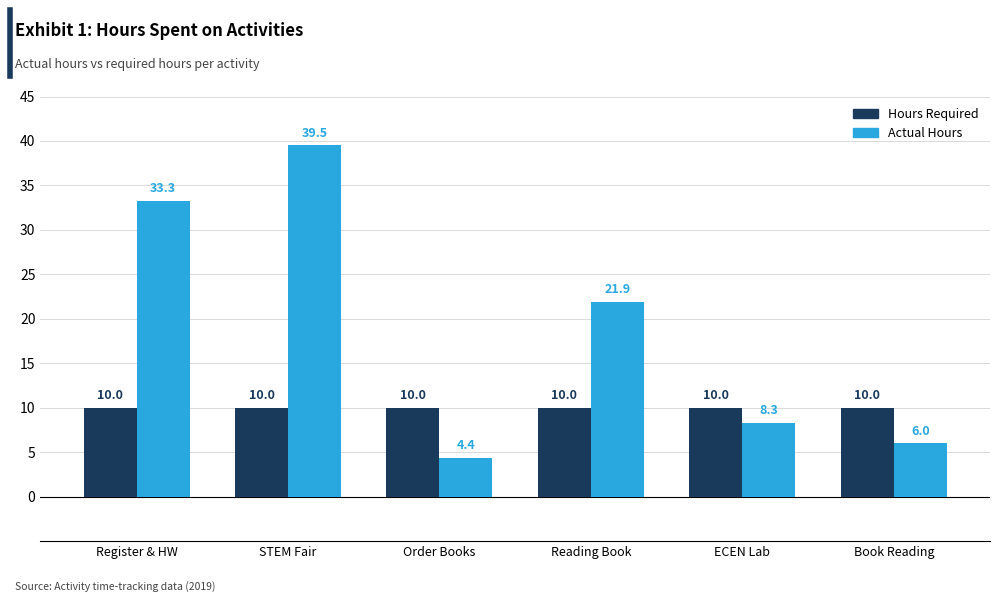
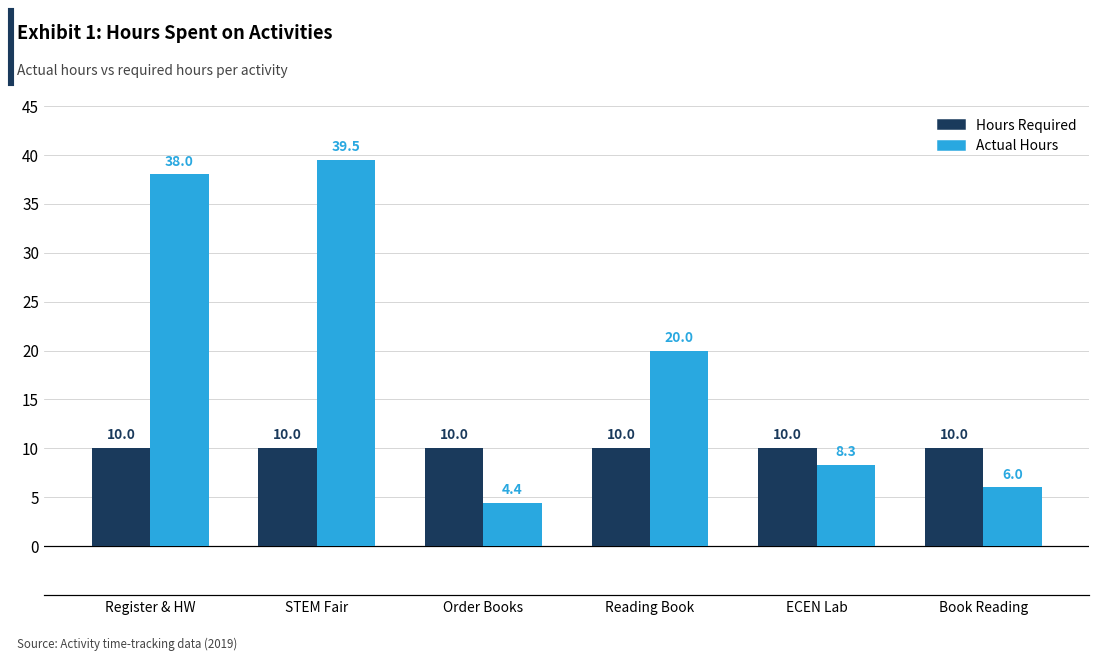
Actual Hours, Register & HW: 33.3 -> 38.0
Actual Hours, Reading Book: 21.9 -> 20.0
